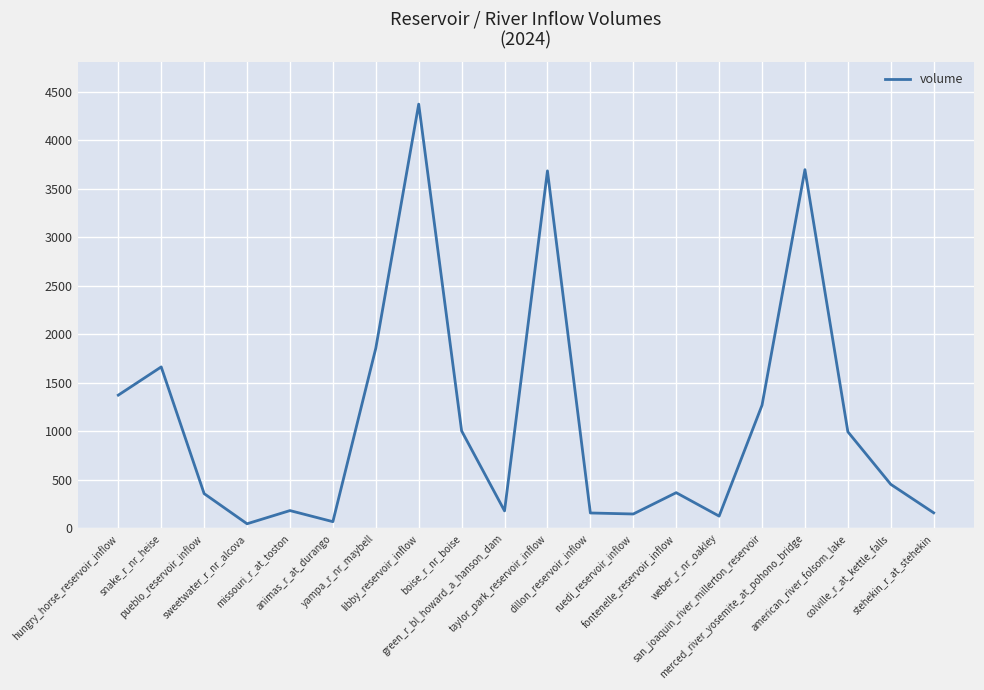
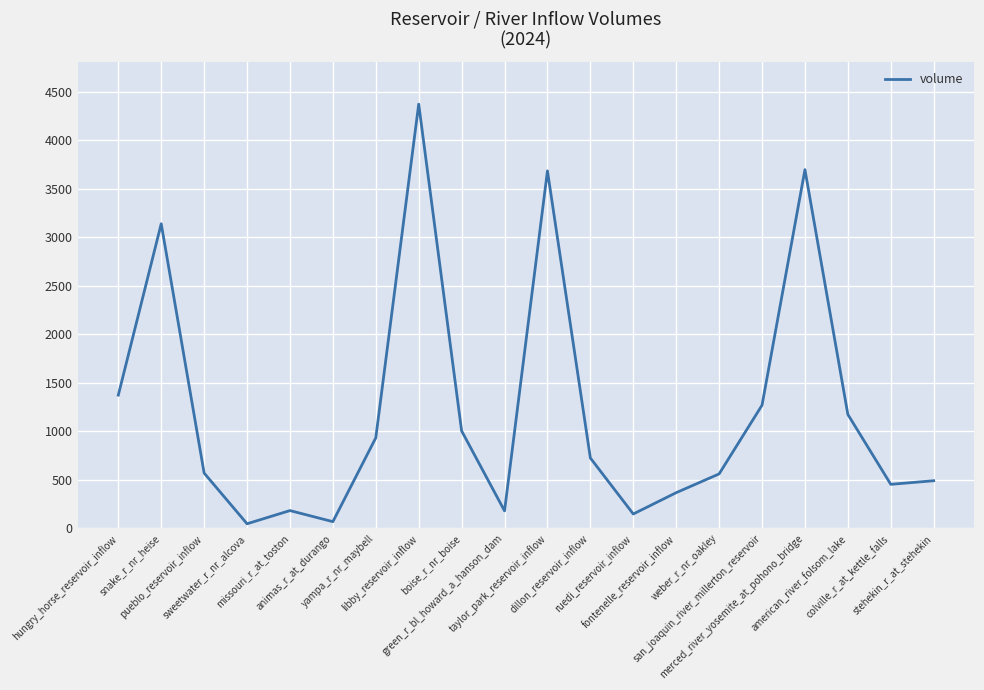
snake_r_nr_heise: 1700 -> 3100
pueblo_reservoir_inflow: 400 -> 600
yampa_r_nr_maybell: 1900 -> 900
dillon_reservoir_inflow: 200 -> 700
weber_r_nr_oakley: 100 -> 600
american_river_folsom_lake: 1000 -> 1200
stehekin_r_at_stehekin: 200 -> 500
